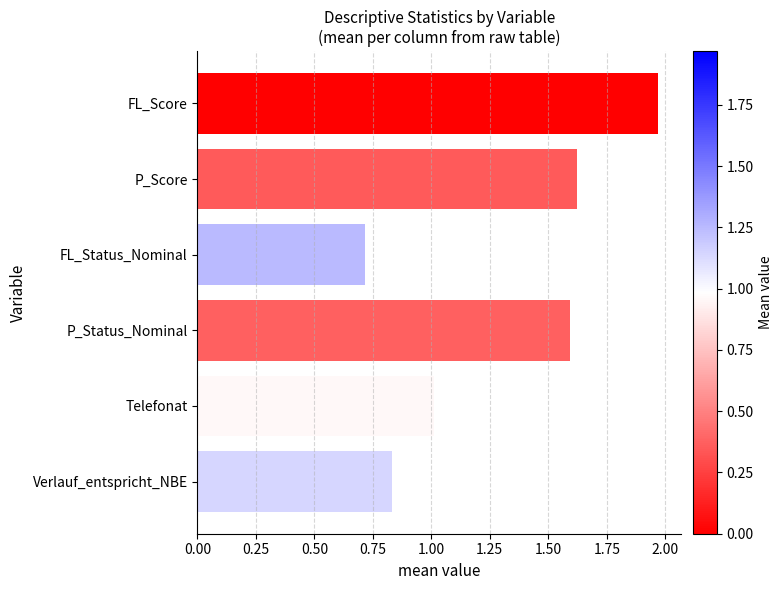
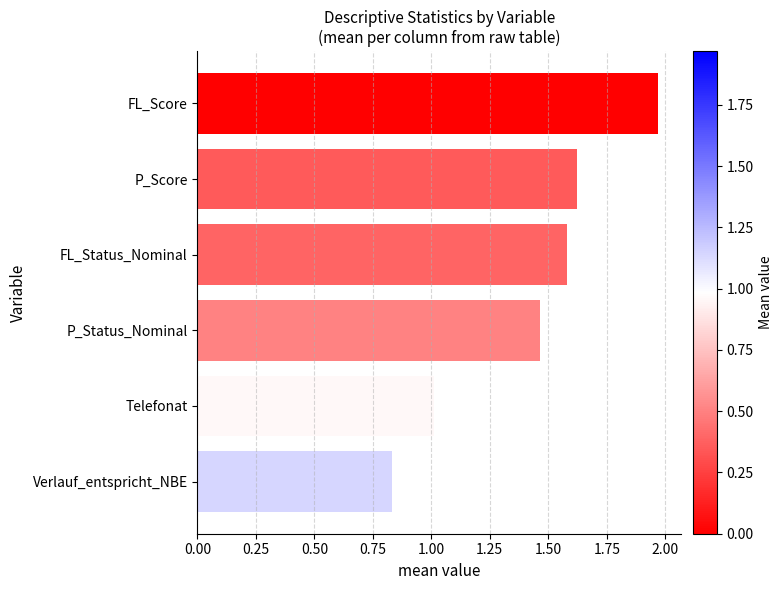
FL_Status_Nominal: 0.72 -> 1.58
P_Status_Nominal: 1.59 -> 1.46
